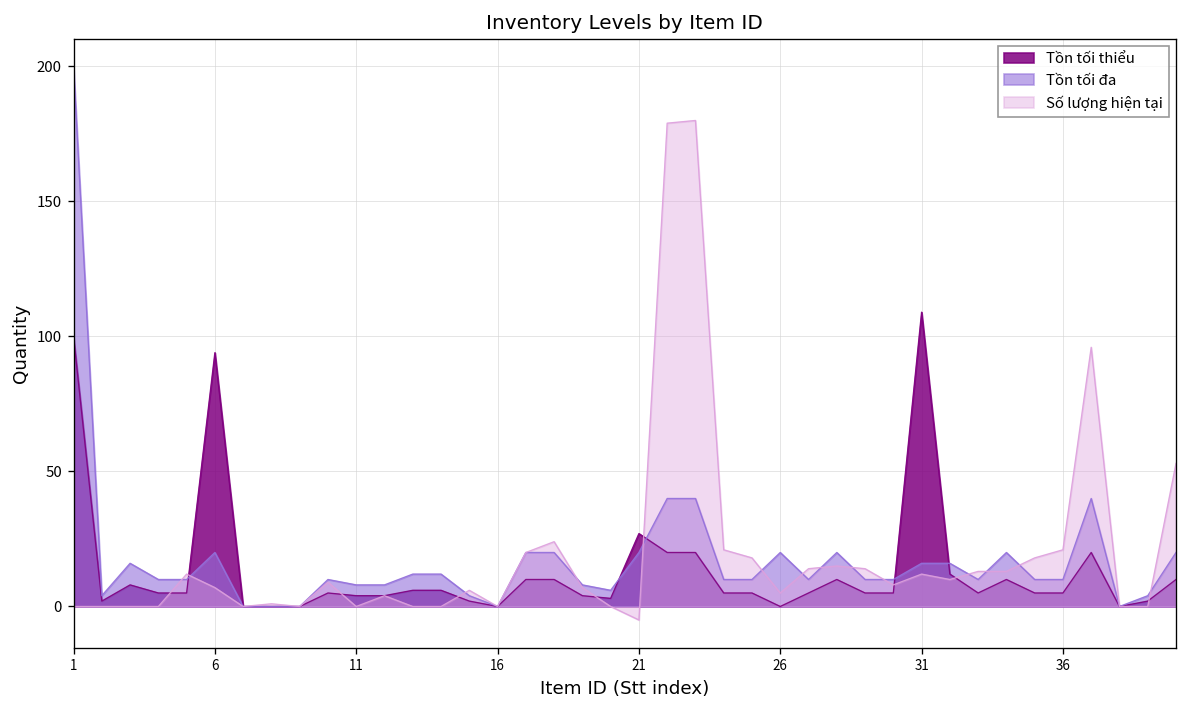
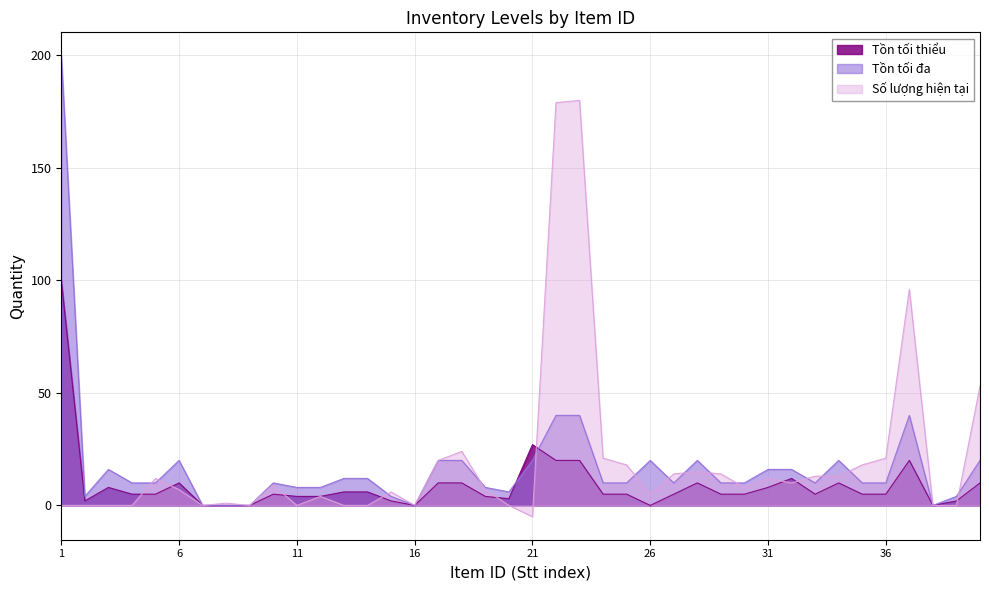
Tồn tối thiểu, 6: 94 -> 10
Tồn tối thiểu, 31: 109 -> 8
